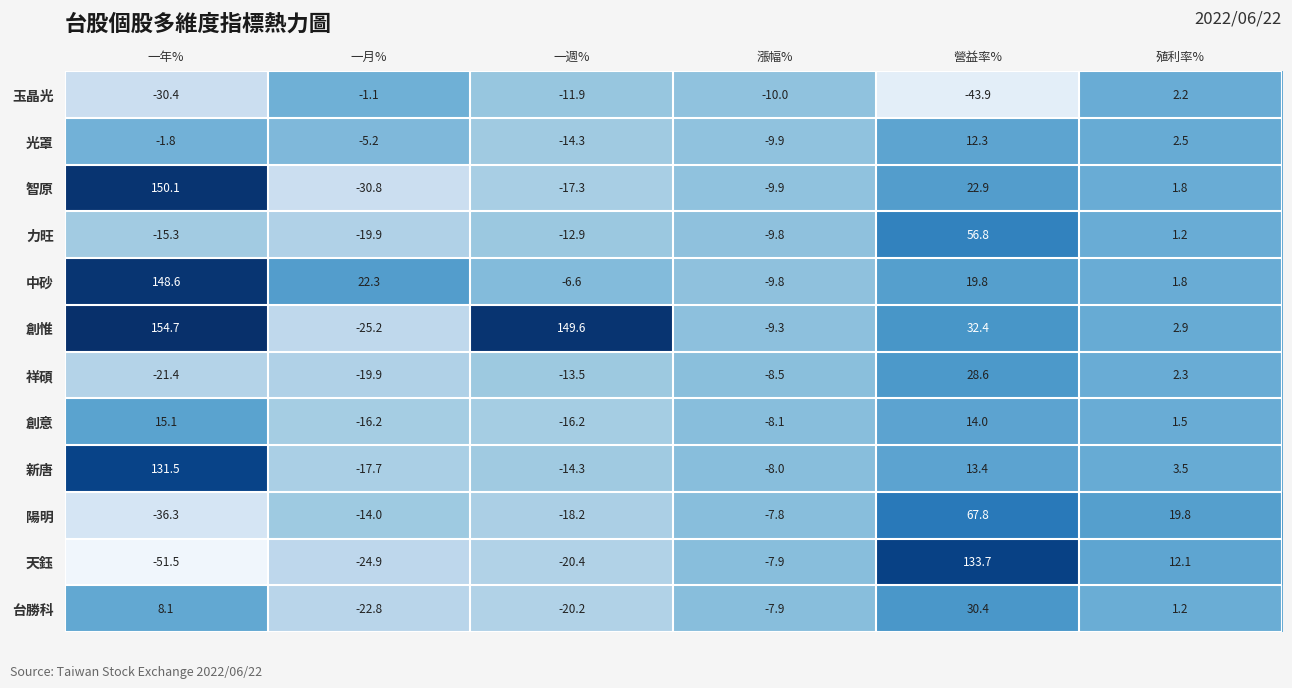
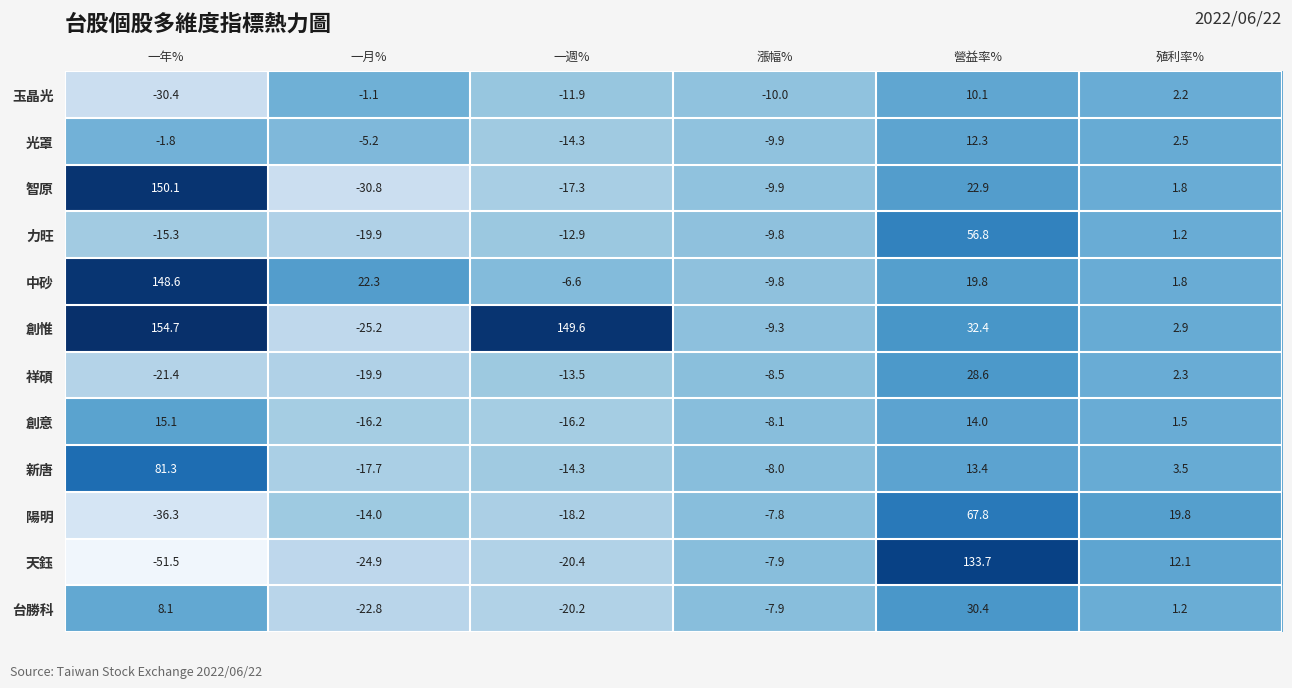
玉晶光, 營益率%: -43.9 -> 10.1
新唐, 一年%: 131.5 -> 81.3
